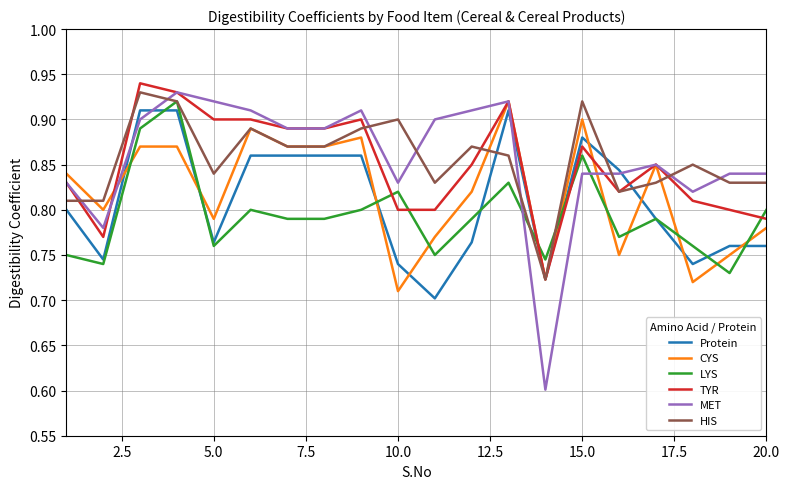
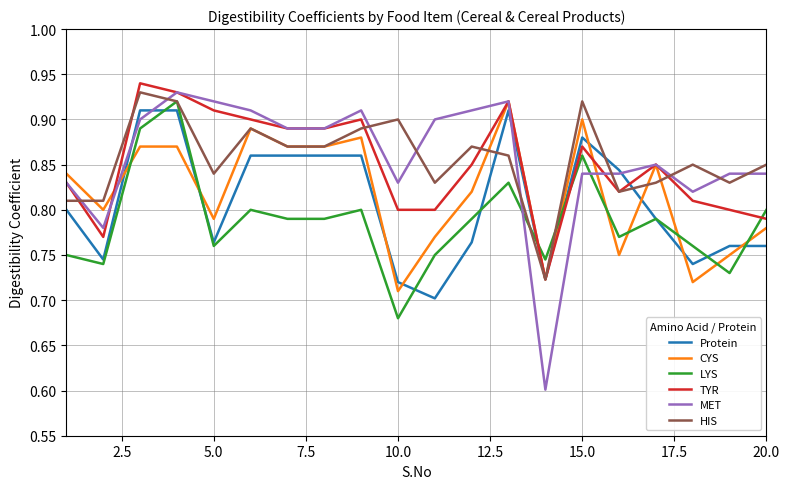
TYR, 5.0: 0.90 -> 0.91
Protein, 10.0: 0.74 -> 0.72
LYS, 10.0: 0.82 -> 0.68
HIS, 20.0: 0.83 -> 0.85
